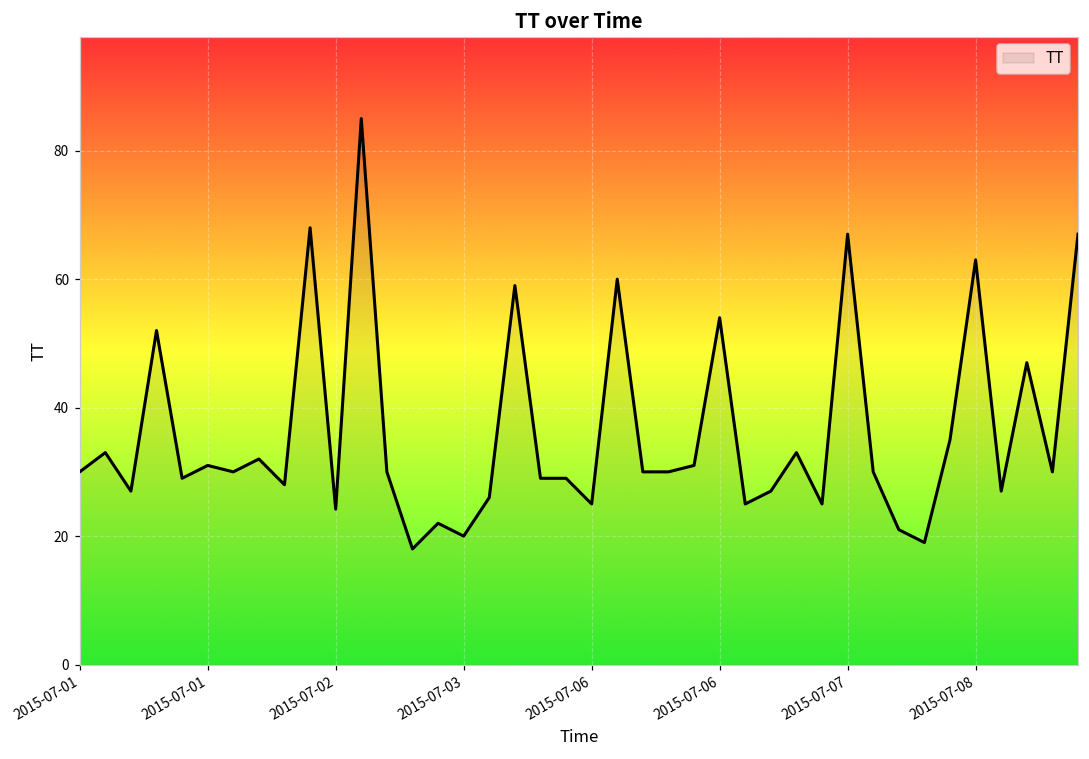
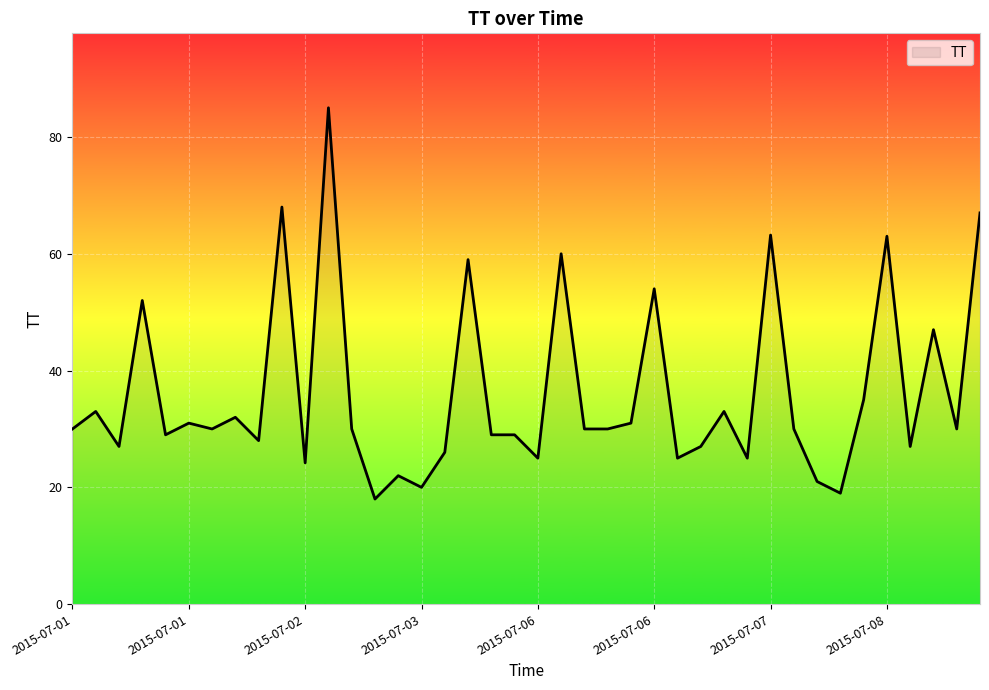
2015-07-07: 67 -> 63
